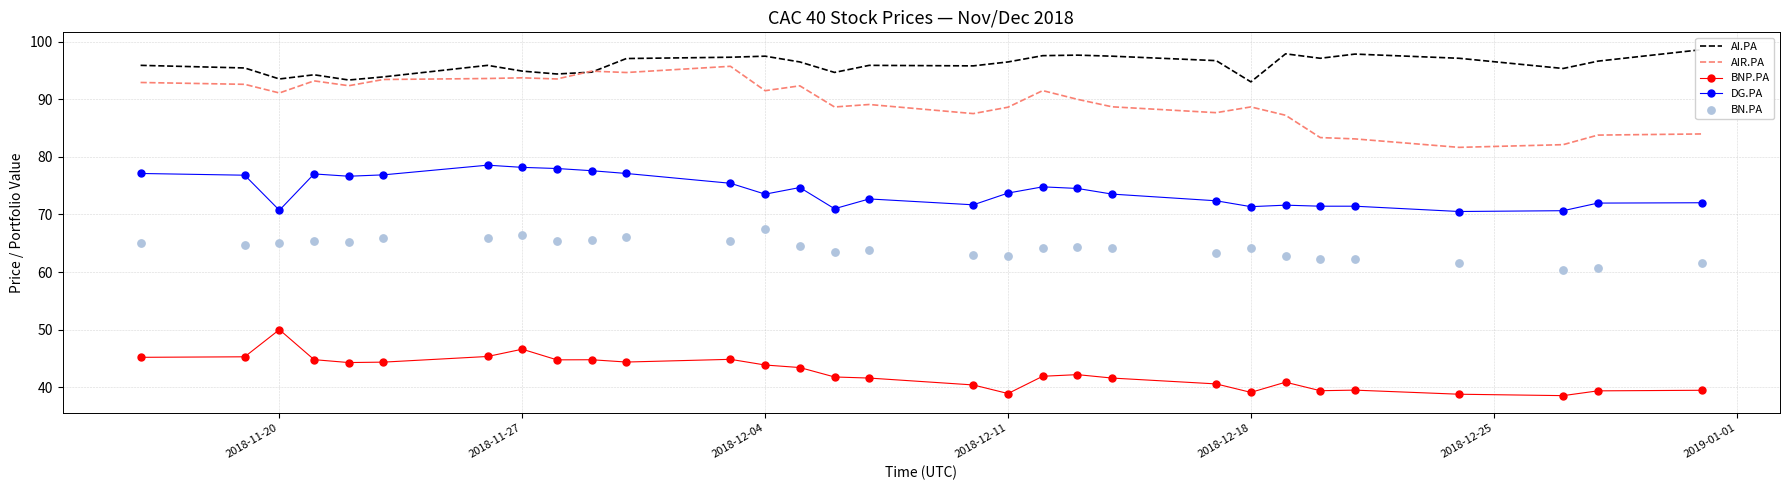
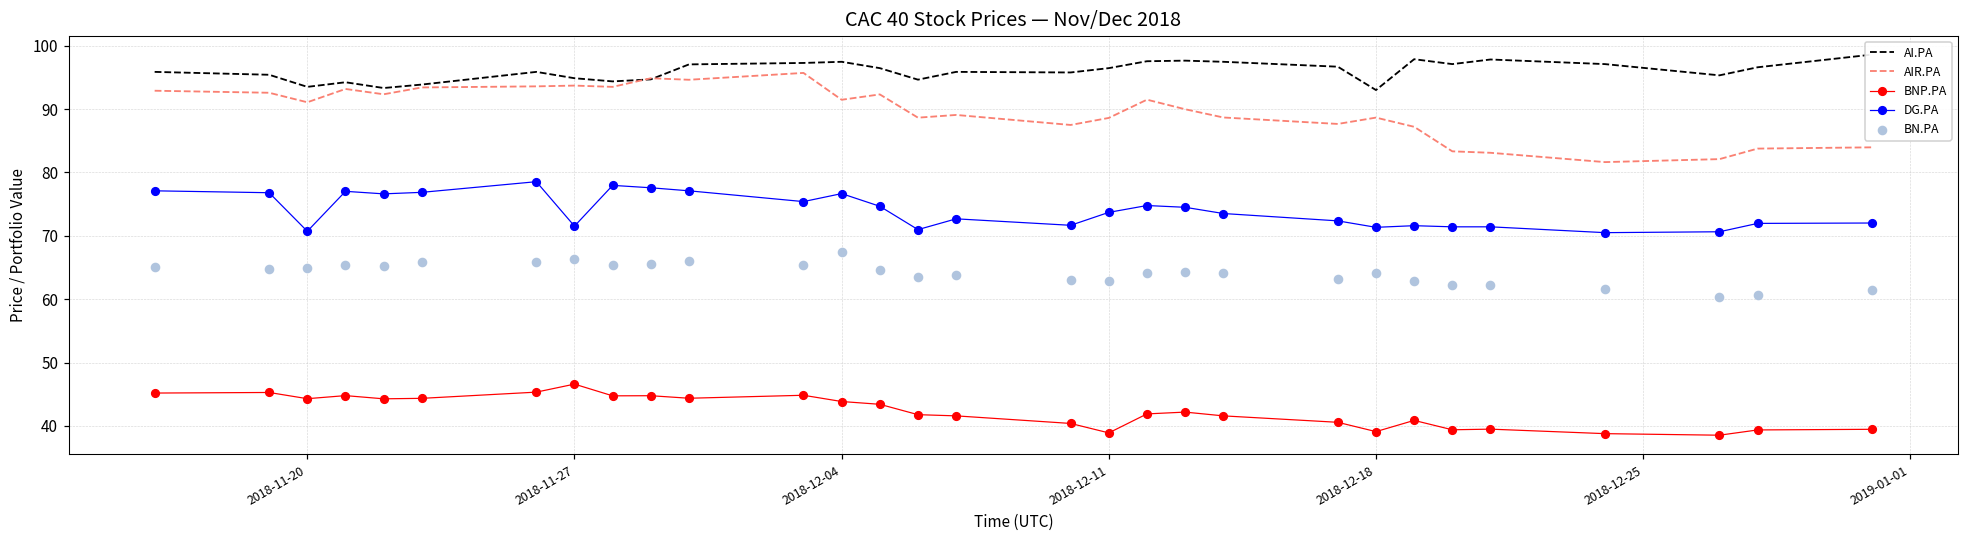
BNP.PA, 2018-11-20: 50 -> 44
DG.PA, 2018-11-27: 78 -> 72
DG.PA, 2018-12-04: 74 -> 77
